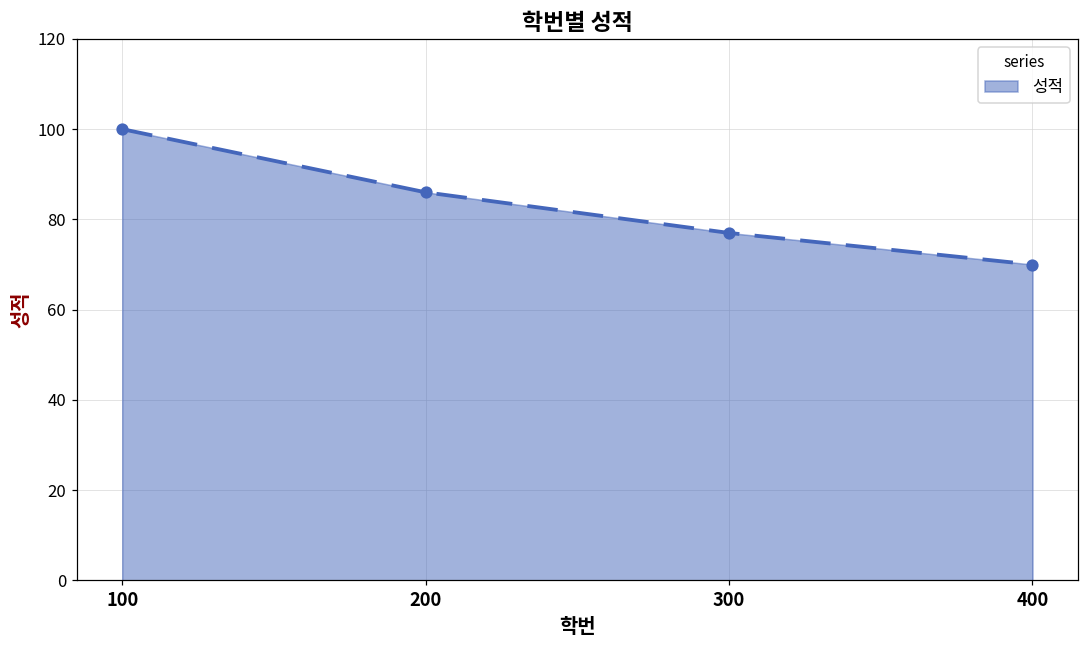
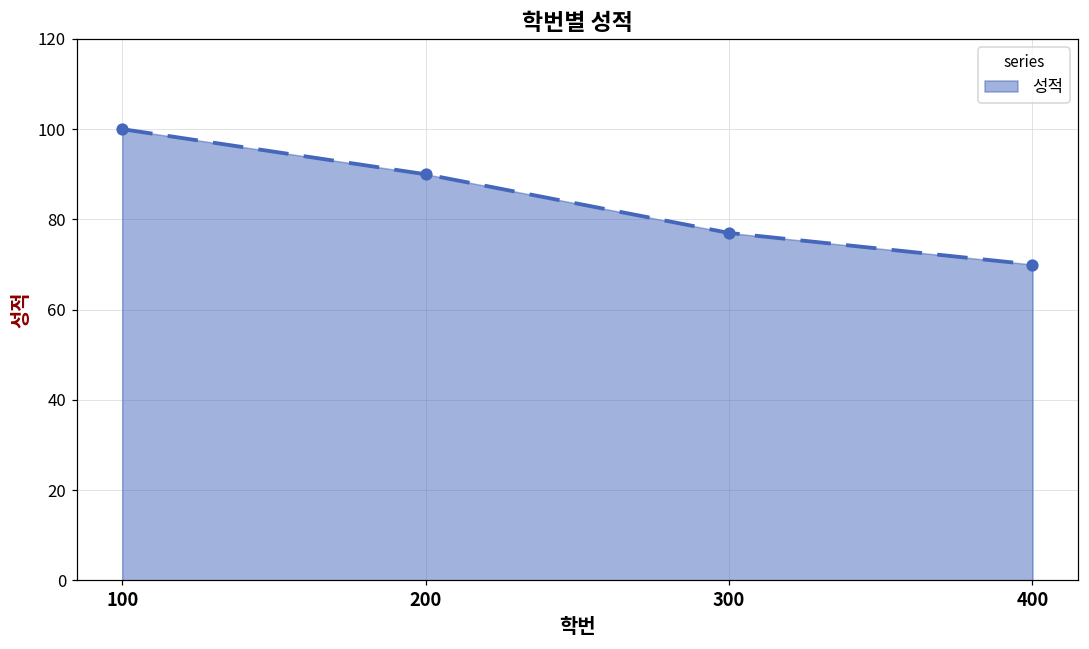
200: 86 -> 90
